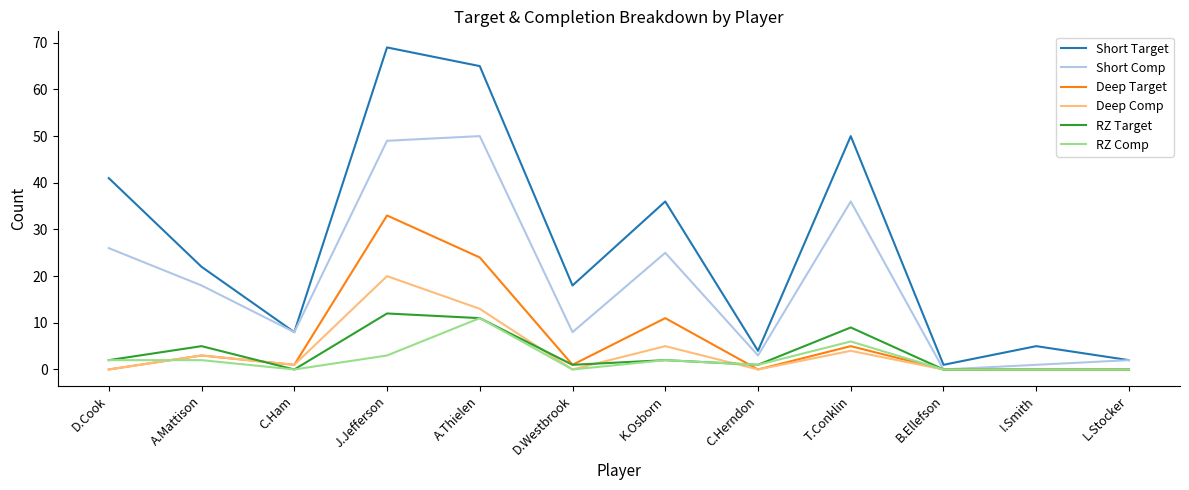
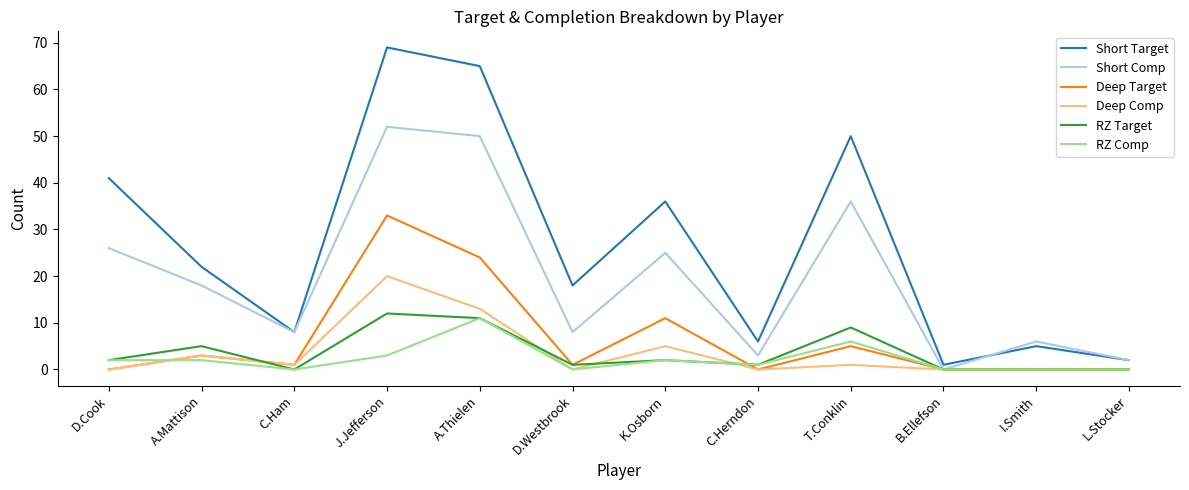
Short Comp, J.Jefferson: 49 -> 52
Short Target, C.Herndon: 4 -> 6
Deep Comp, T.Conklin: 4 -> 1
Short Comp, I.Smith: 1 -> 6
